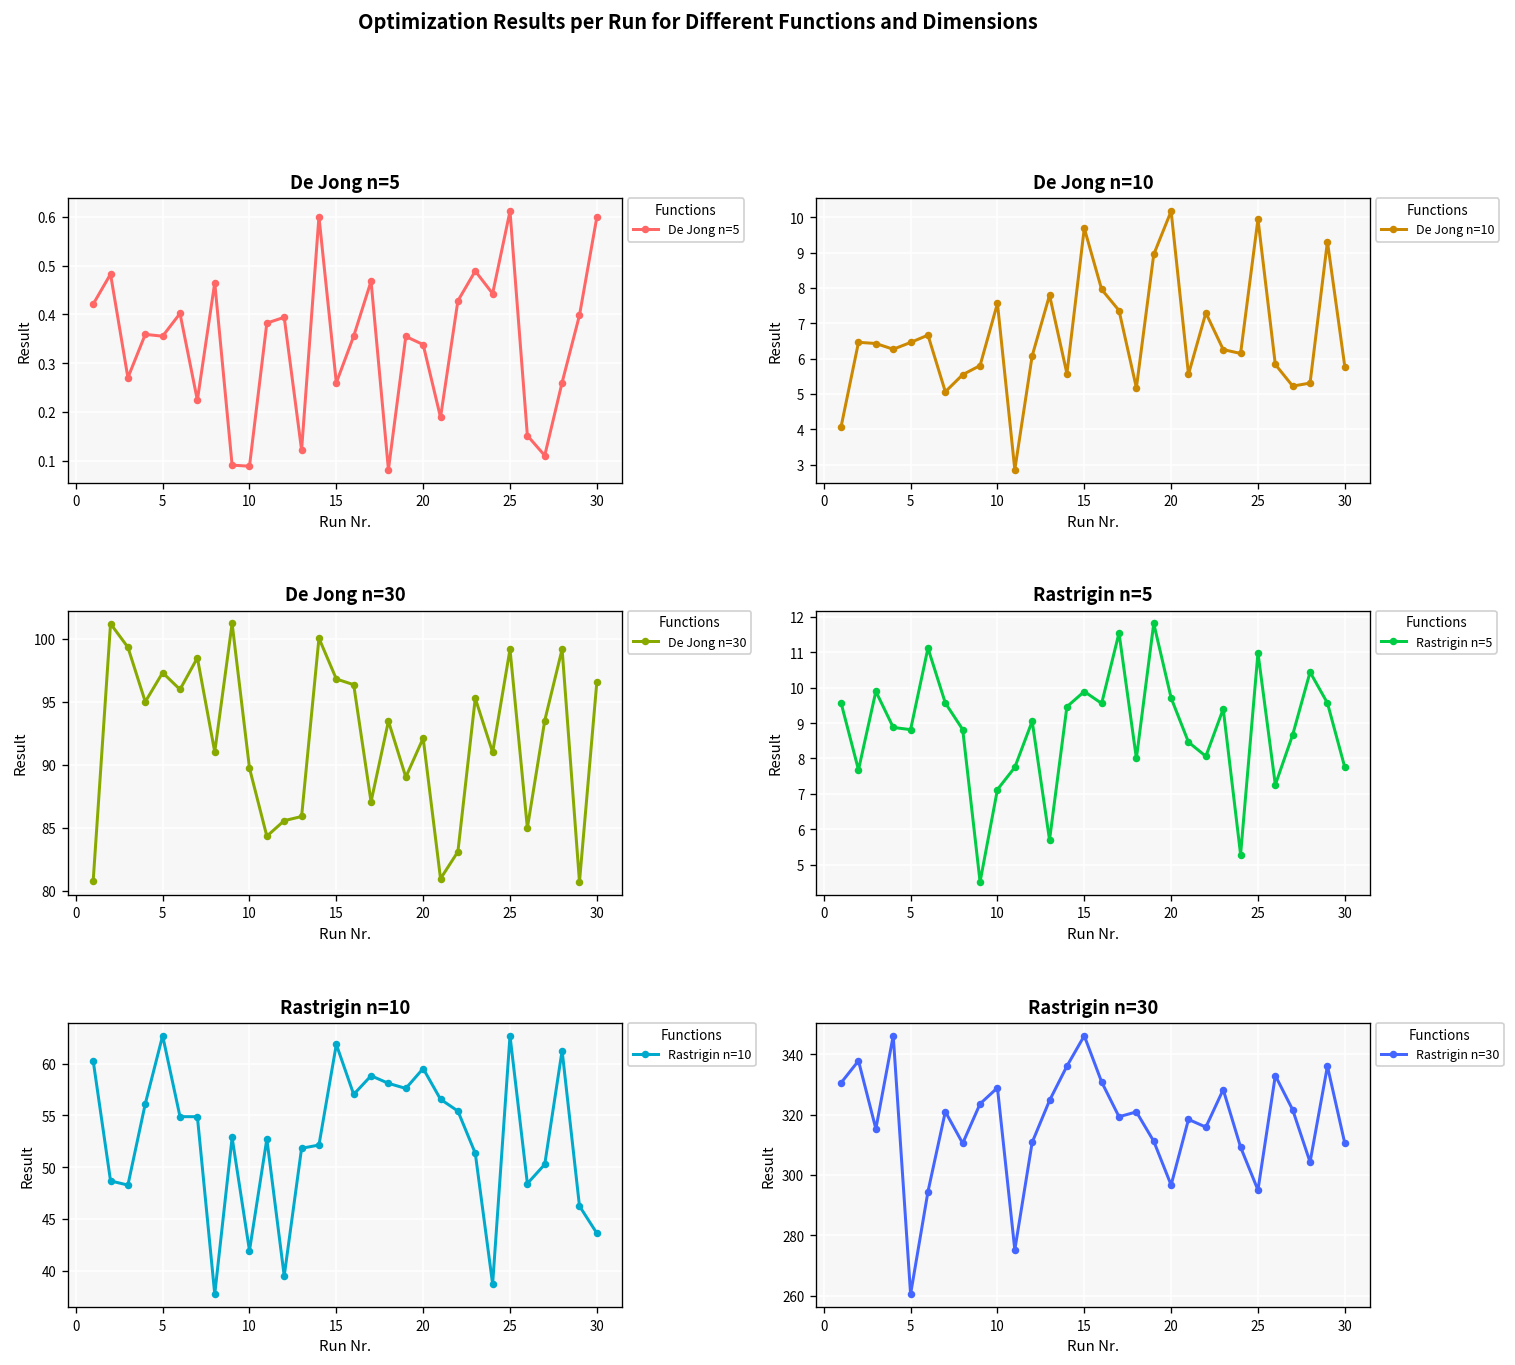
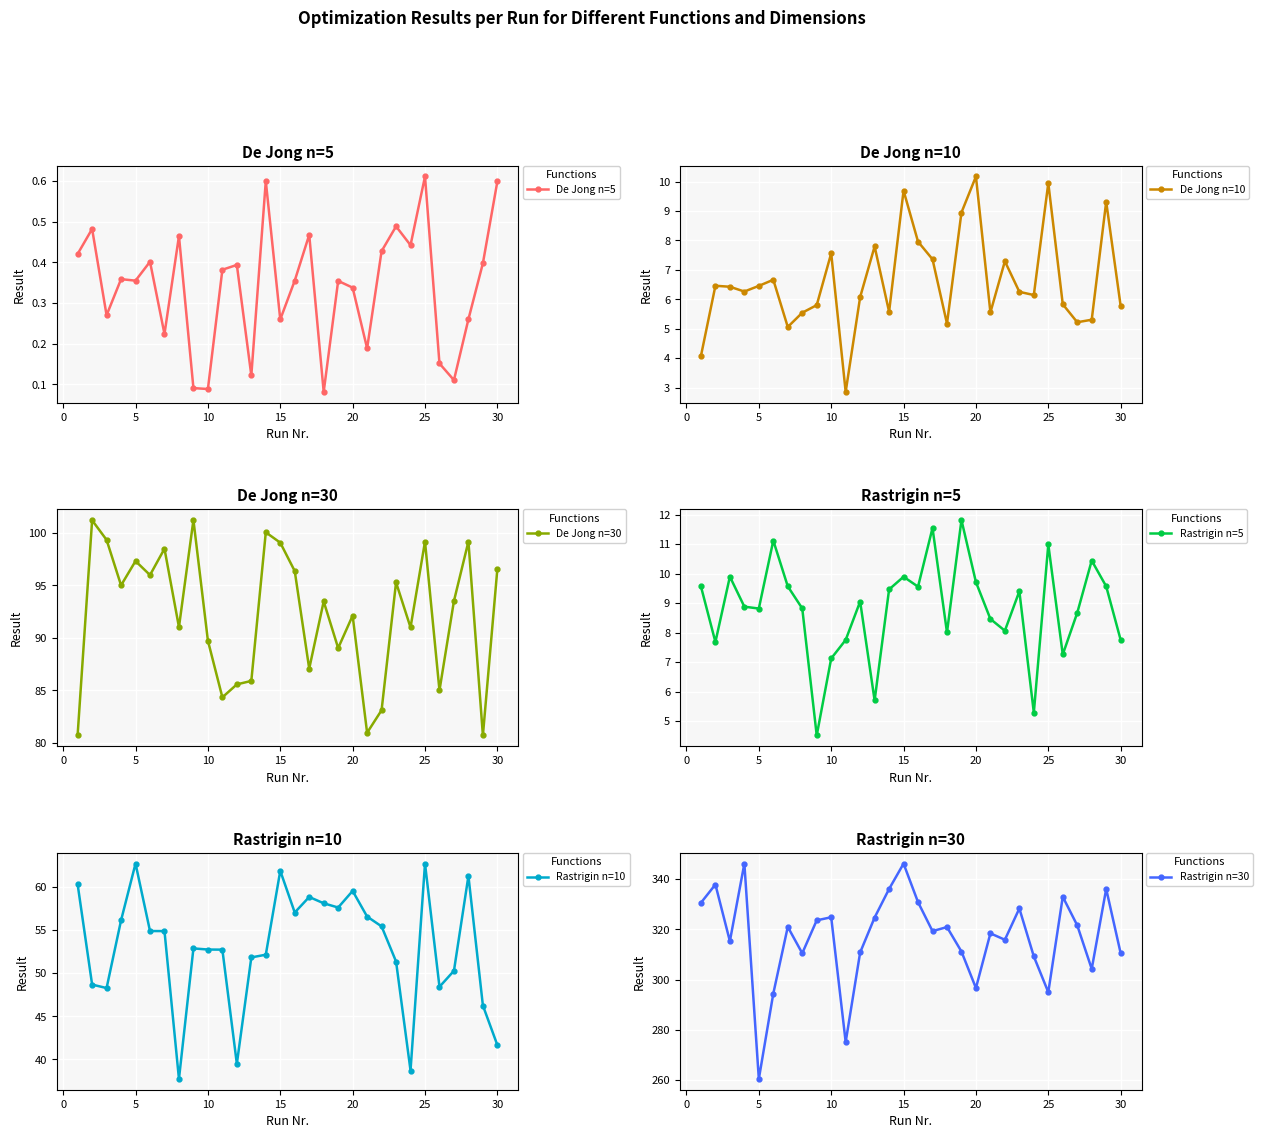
De Jong n=30, 15: 96.8 -> 99.1
Rastrigin n=10, 10: 42 -> 53
Rastrigin n=10, 30: 44 -> 42
Rastrigin n=30, 10: 329 -> 325
